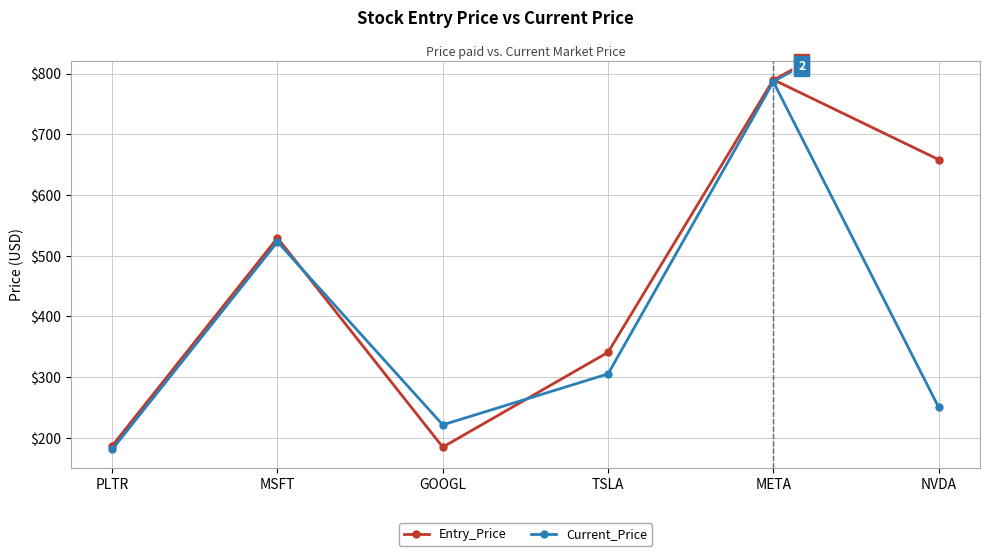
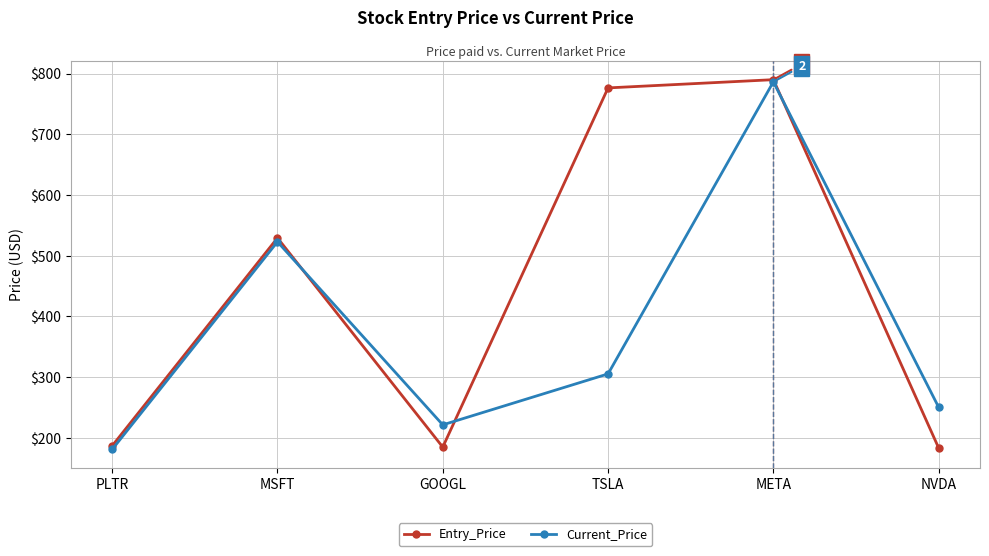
Entry_Price, TSLA: $340 -> $780
Entry_Price, NVDA: $660 -> $180
